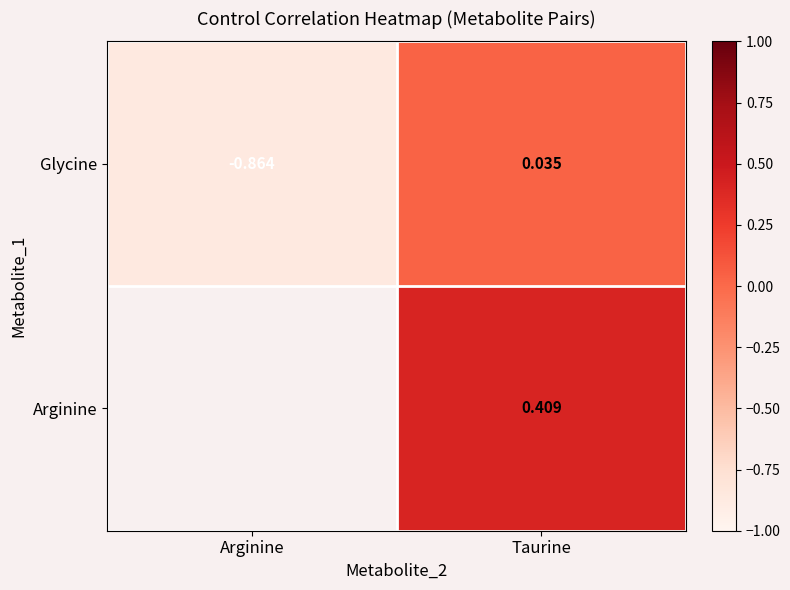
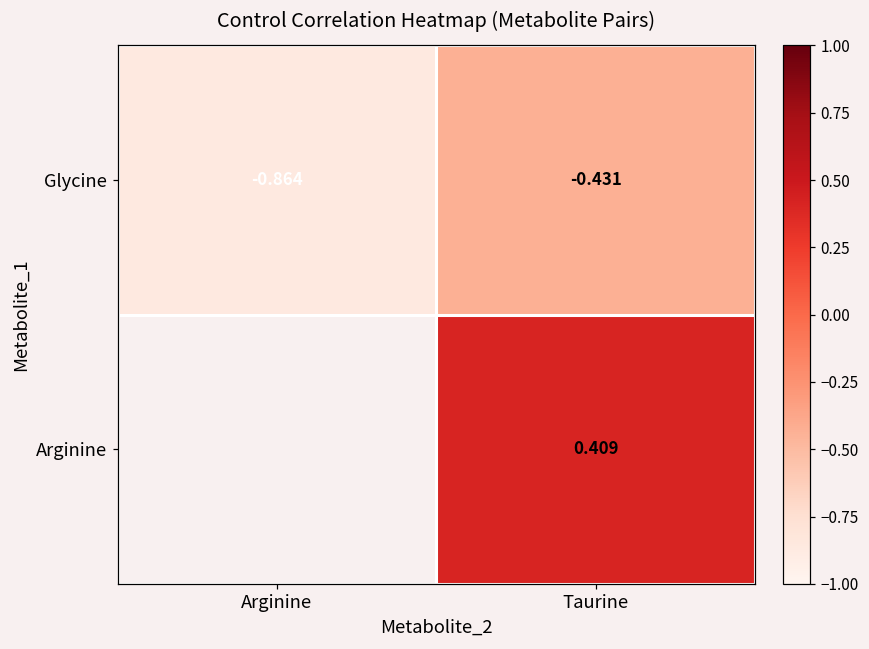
Glycine, Taurine: 0.035 -> -0.431
